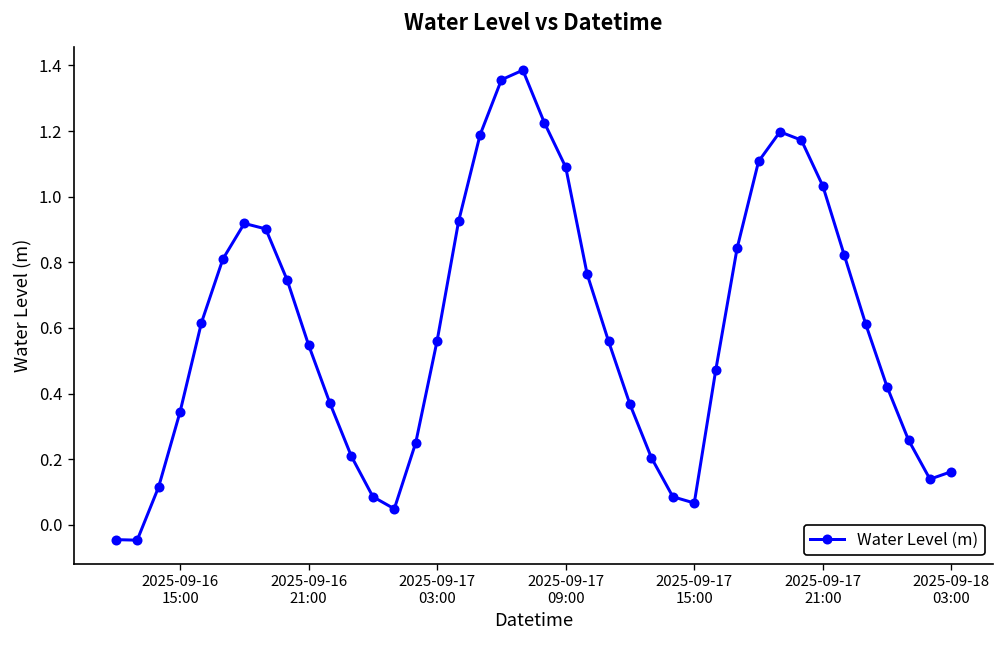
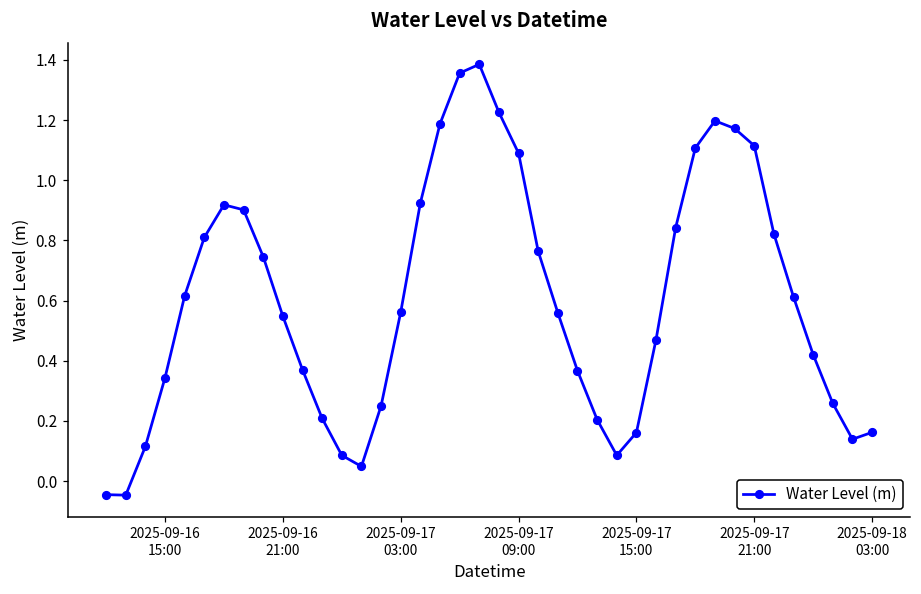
2025-09-17 15:00: 0.07 -> 0.16
2025-09-17 21:00: 1.03 -> 1.12
